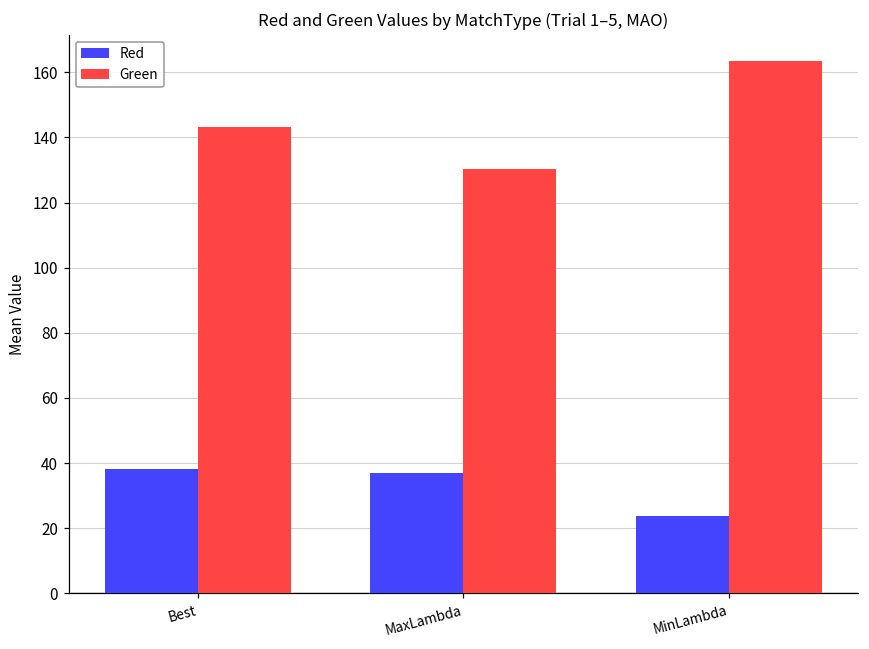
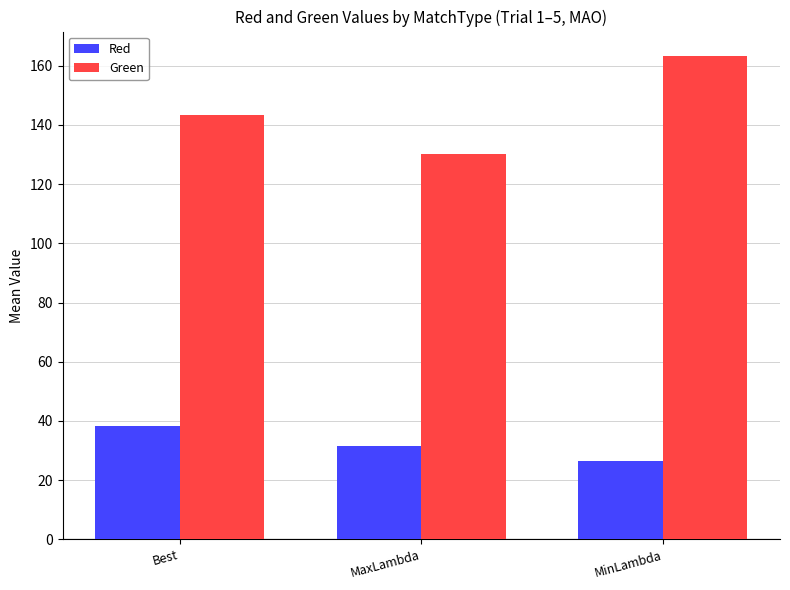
Red, MaxLambda: 37 -> 32
Red, MinLambda: 24 -> 27
